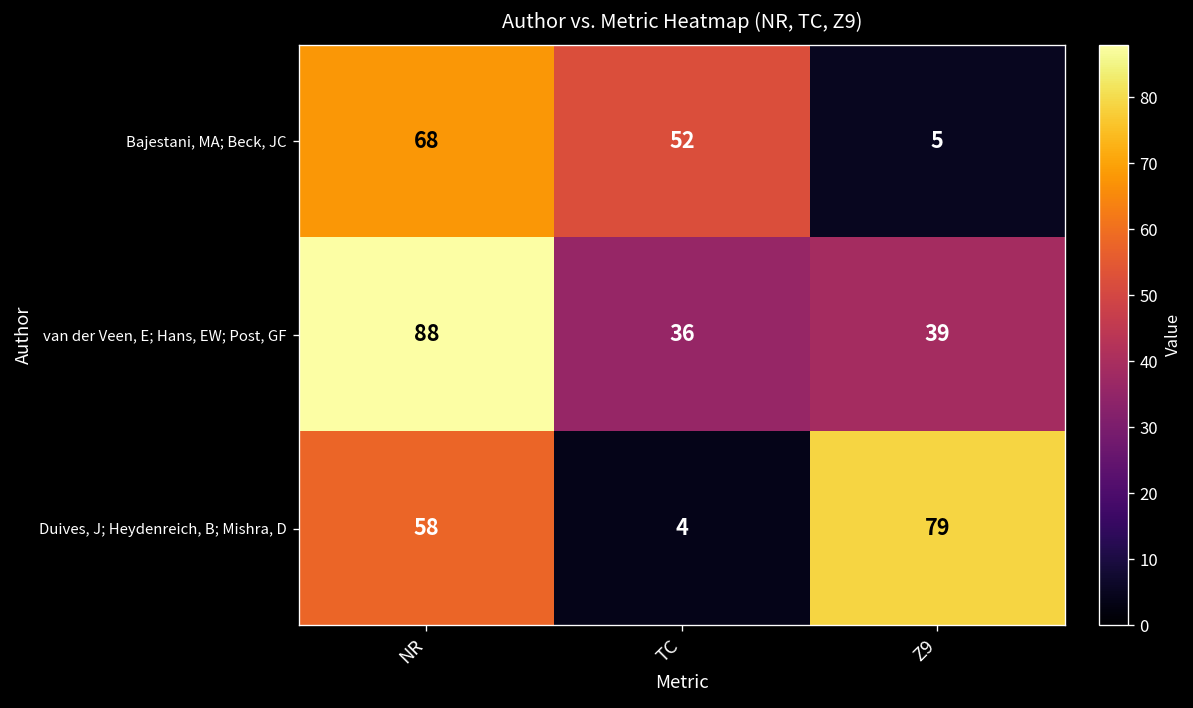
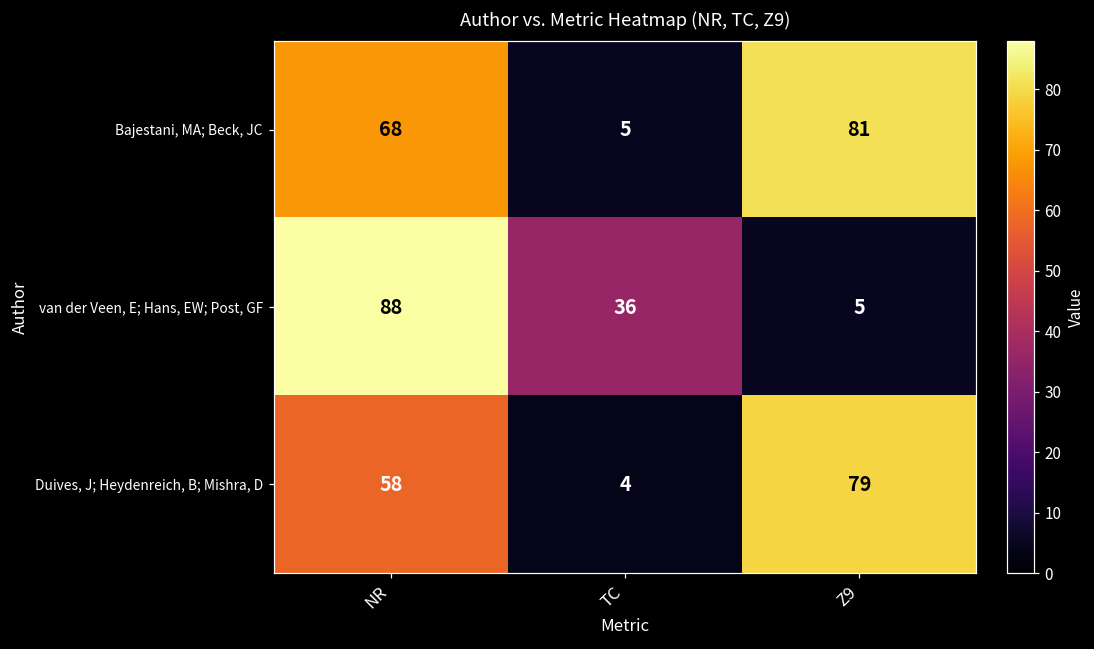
Bajestani, MA; Beck, JC, TC: 52 -> 5
Bajestani, MA; Beck, JC, Z9: 5 -> 81
van der Veen, E; Hans, EW; Post, GF, Z9: 39 -> 5
